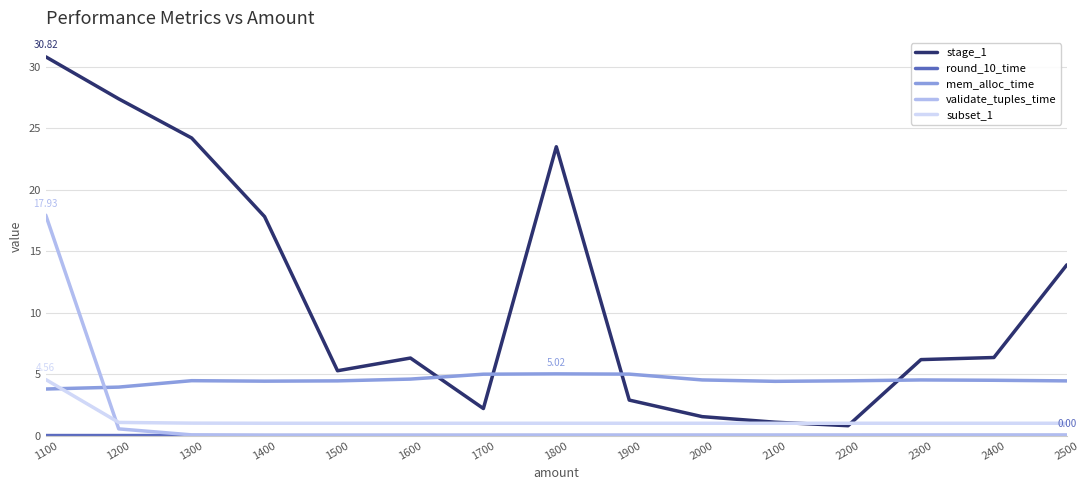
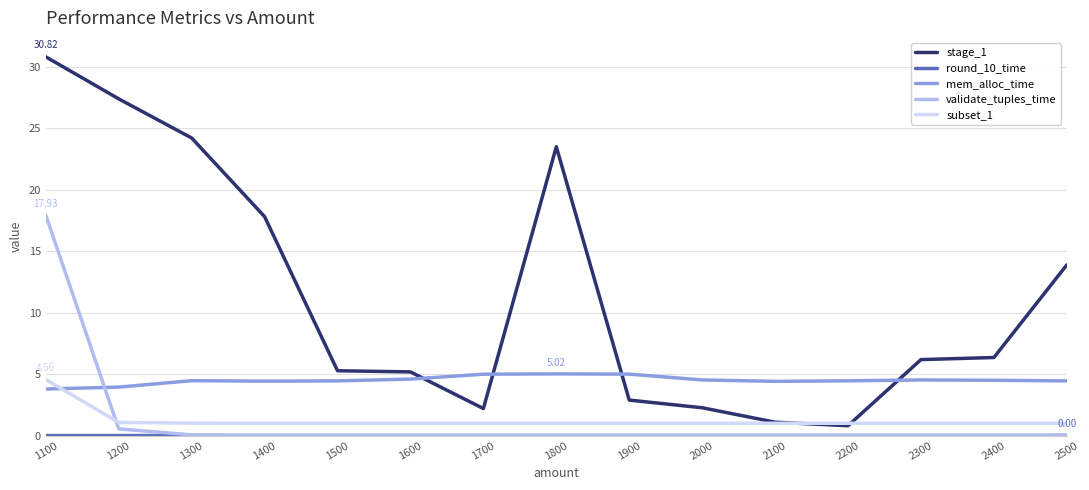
stage_1, 1600: 6.3 -> 5.2
stage_1, 2000: 1.5 -> 2.3
